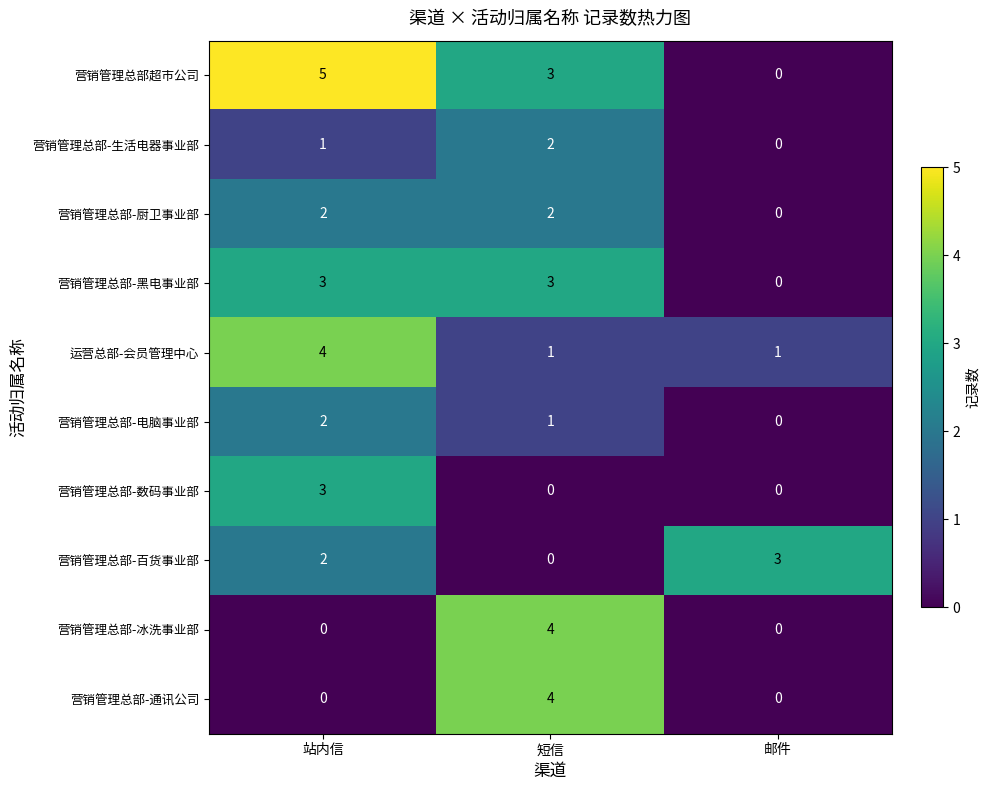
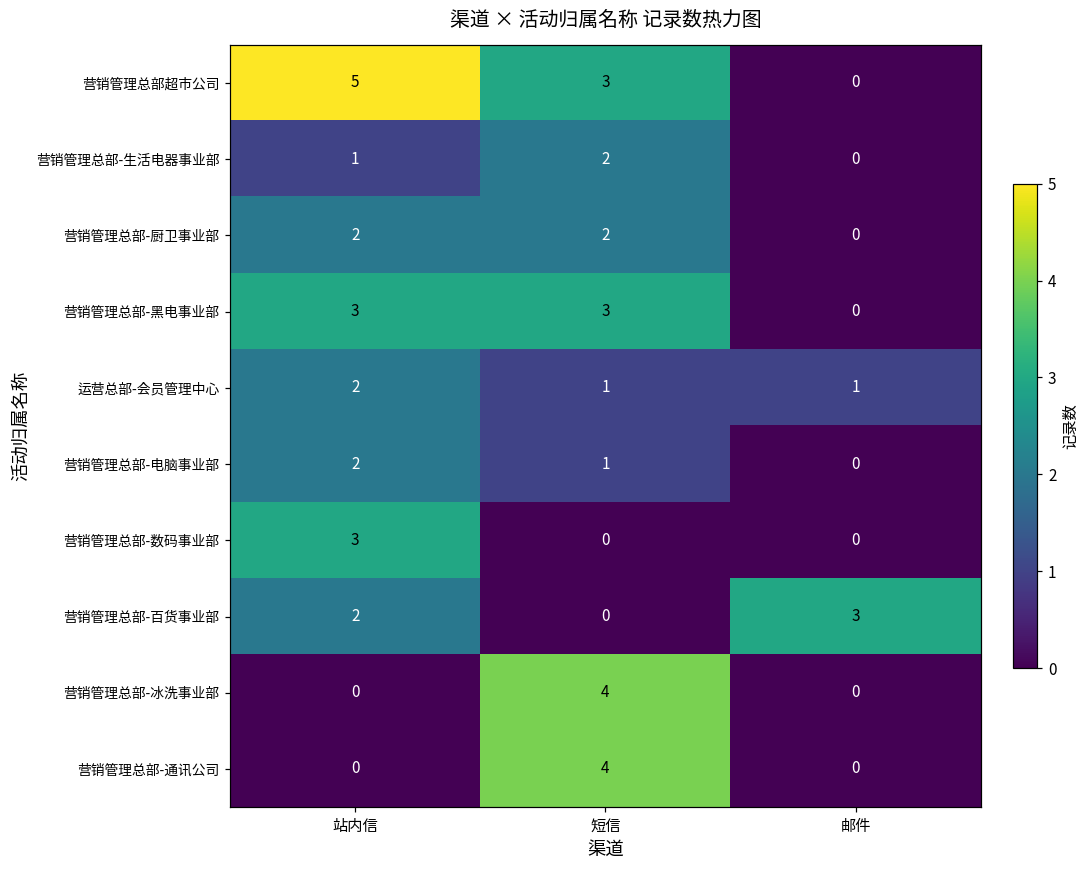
运营总部-会员管理中心, 站内信: 4 -> 2
